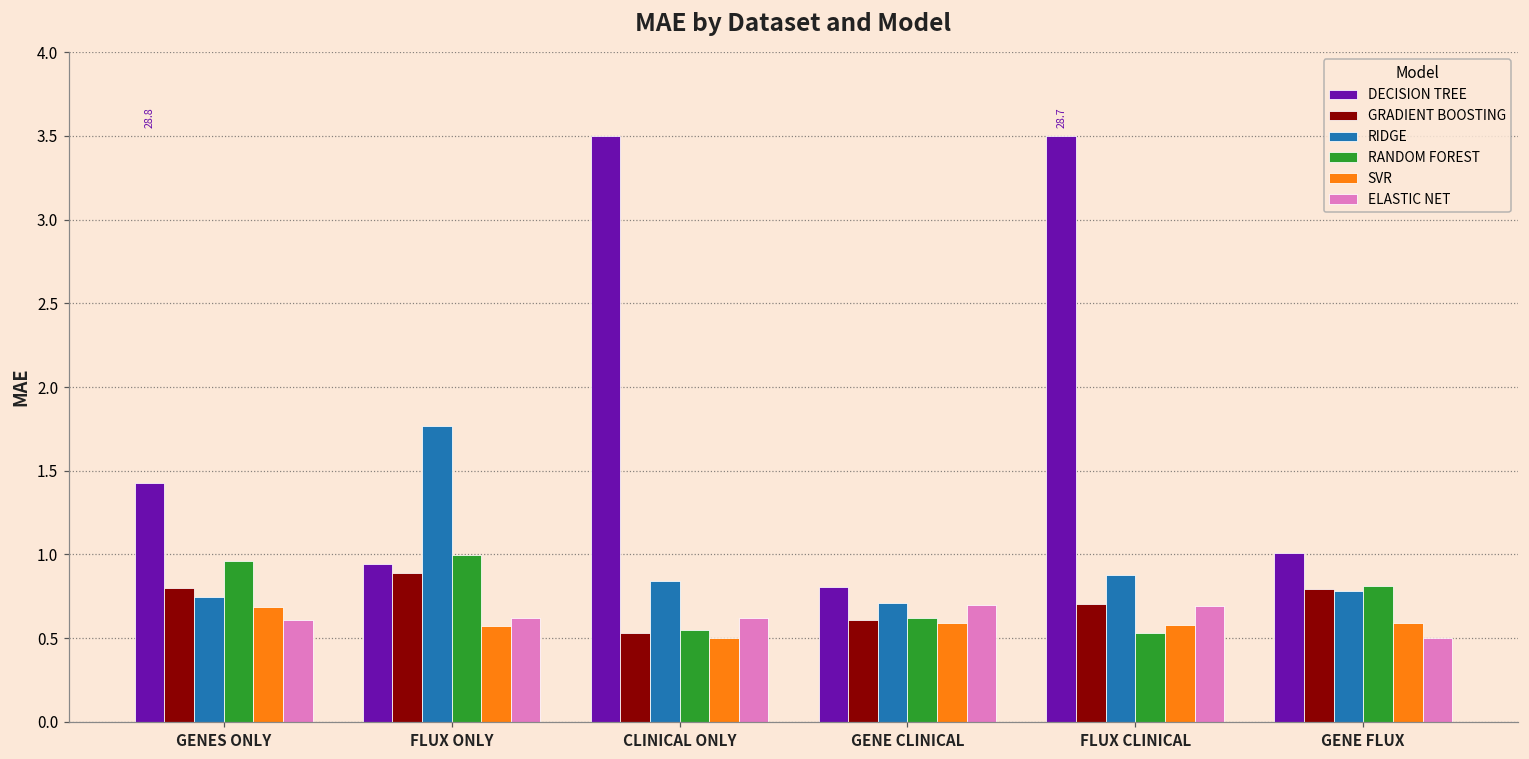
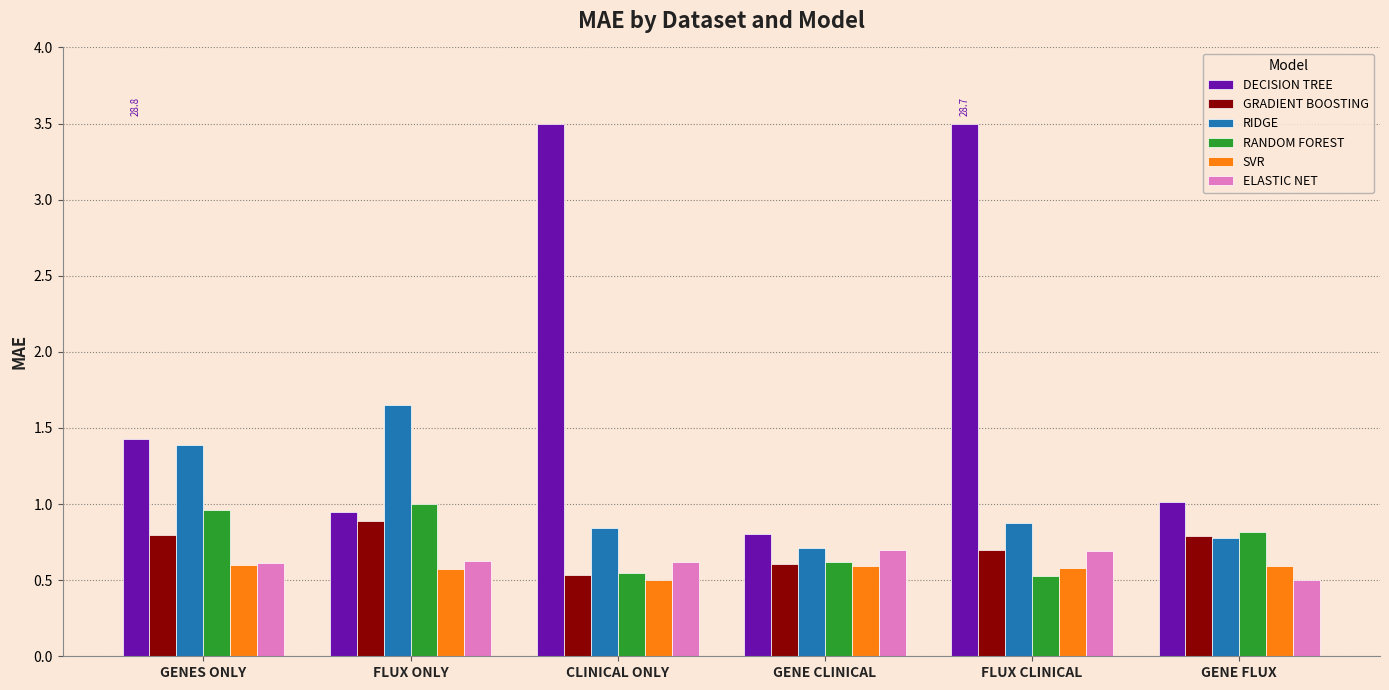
RIDGE, GENES ONLY: 0.75 -> 1.39
SVR, GENES ONLY: 0.68 -> 0.60
RIDGE, FLUX ONLY: 1.76 -> 1.65
